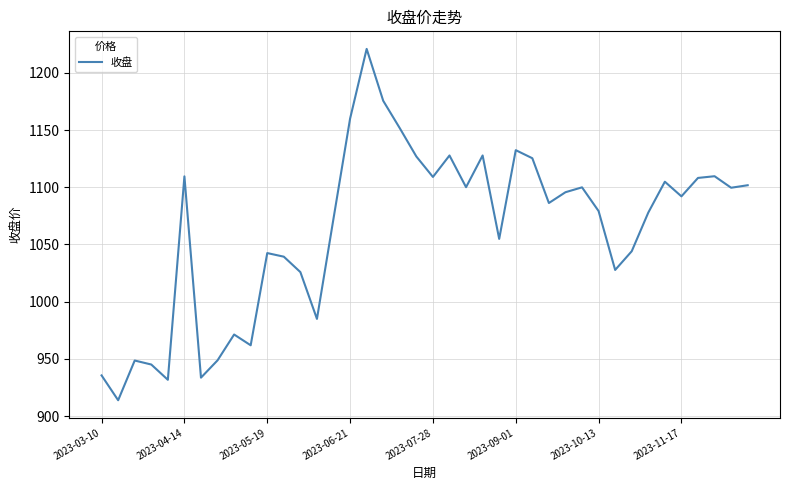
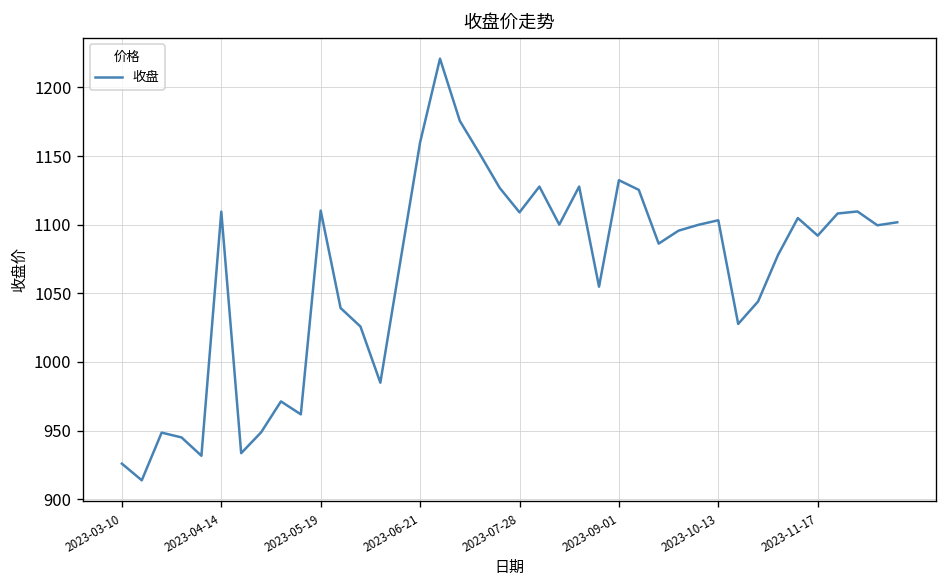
2023-03-10: 936 -> 926
2023-05-19: 1042 -> 1110
2023-10-13: 1079 -> 1103
